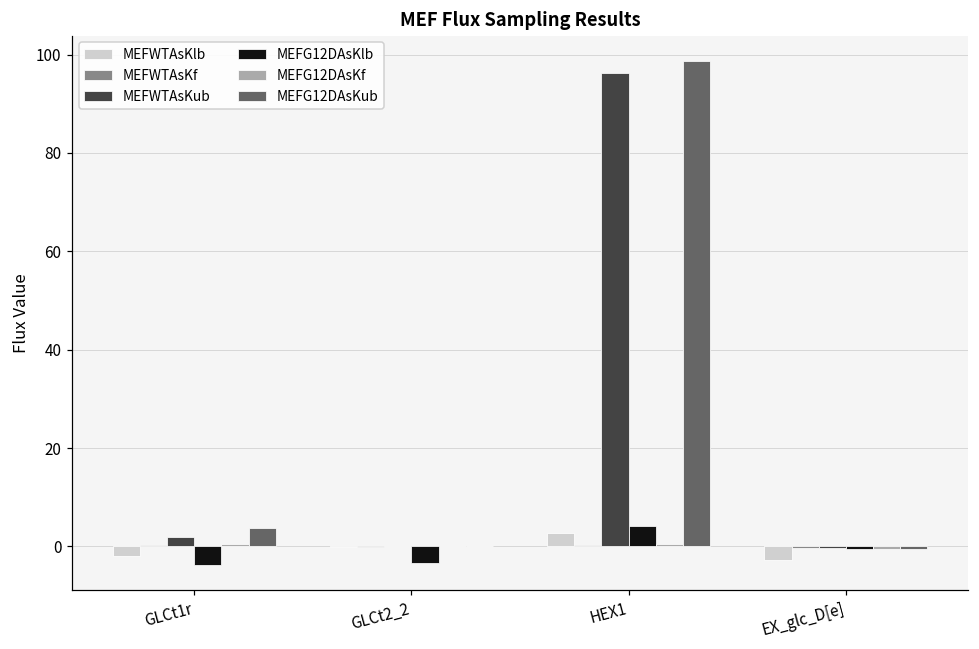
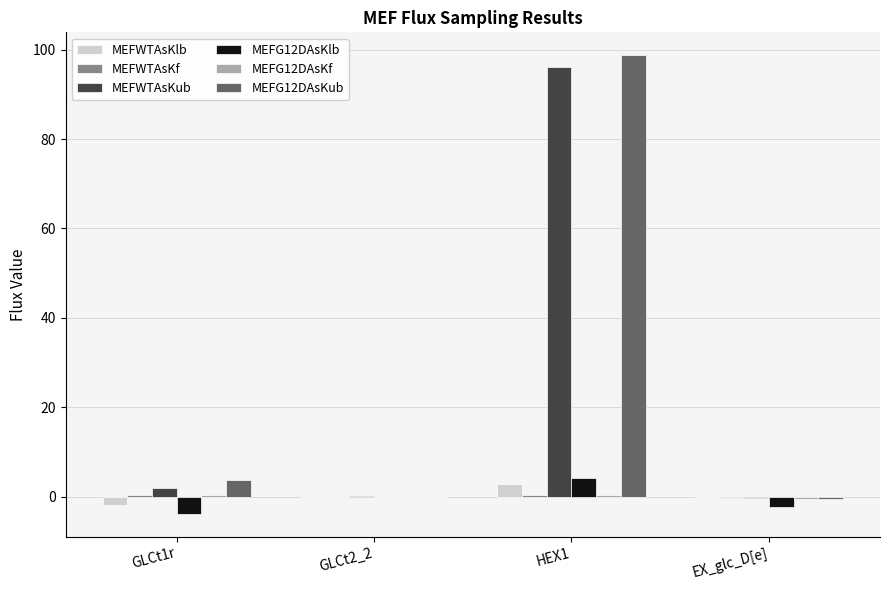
MEFG12DAsKlb, GLCt2_2: -3 -> 0
MEFWTAsKlb, EX_glc_D[e]: -3 -> 0
MEFG12DAsKlb, EX_glc_D[e]: 0 -> -2
